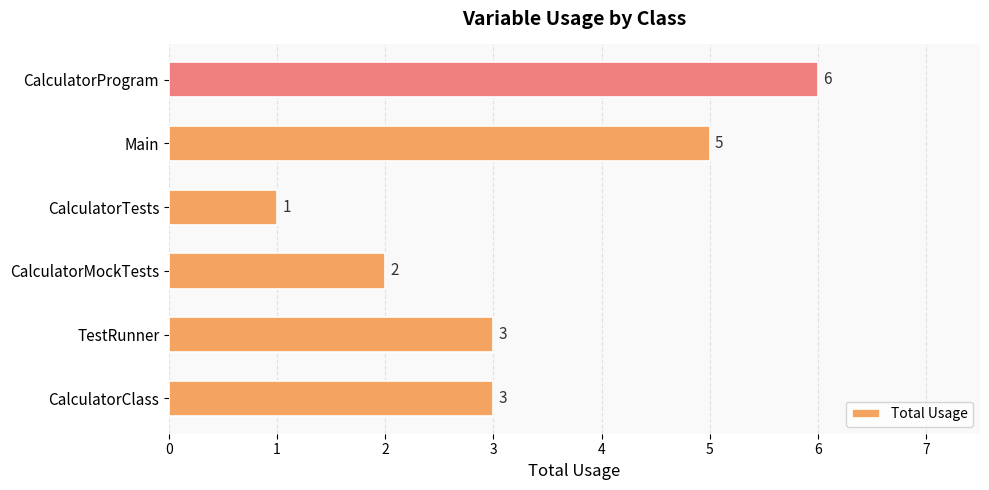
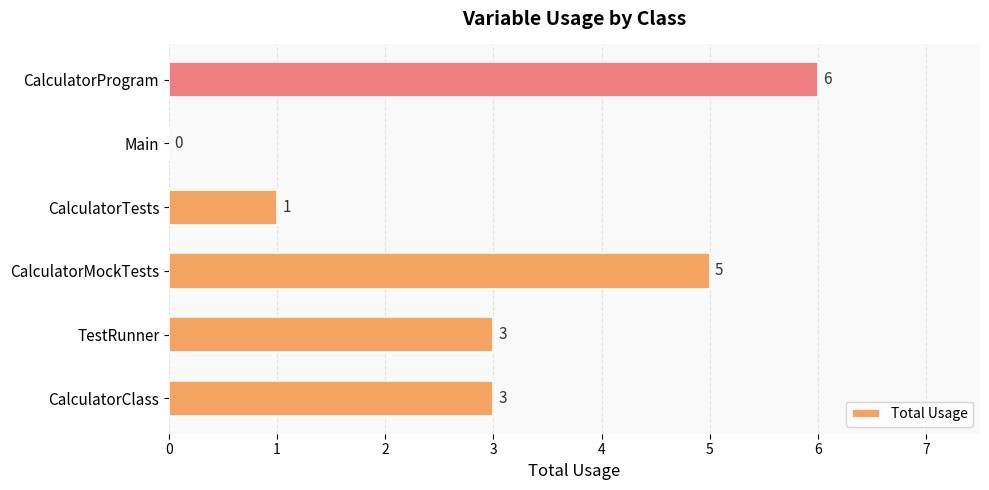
Main: 5 -> 0
CalculatorMockTests: 2 -> 5
